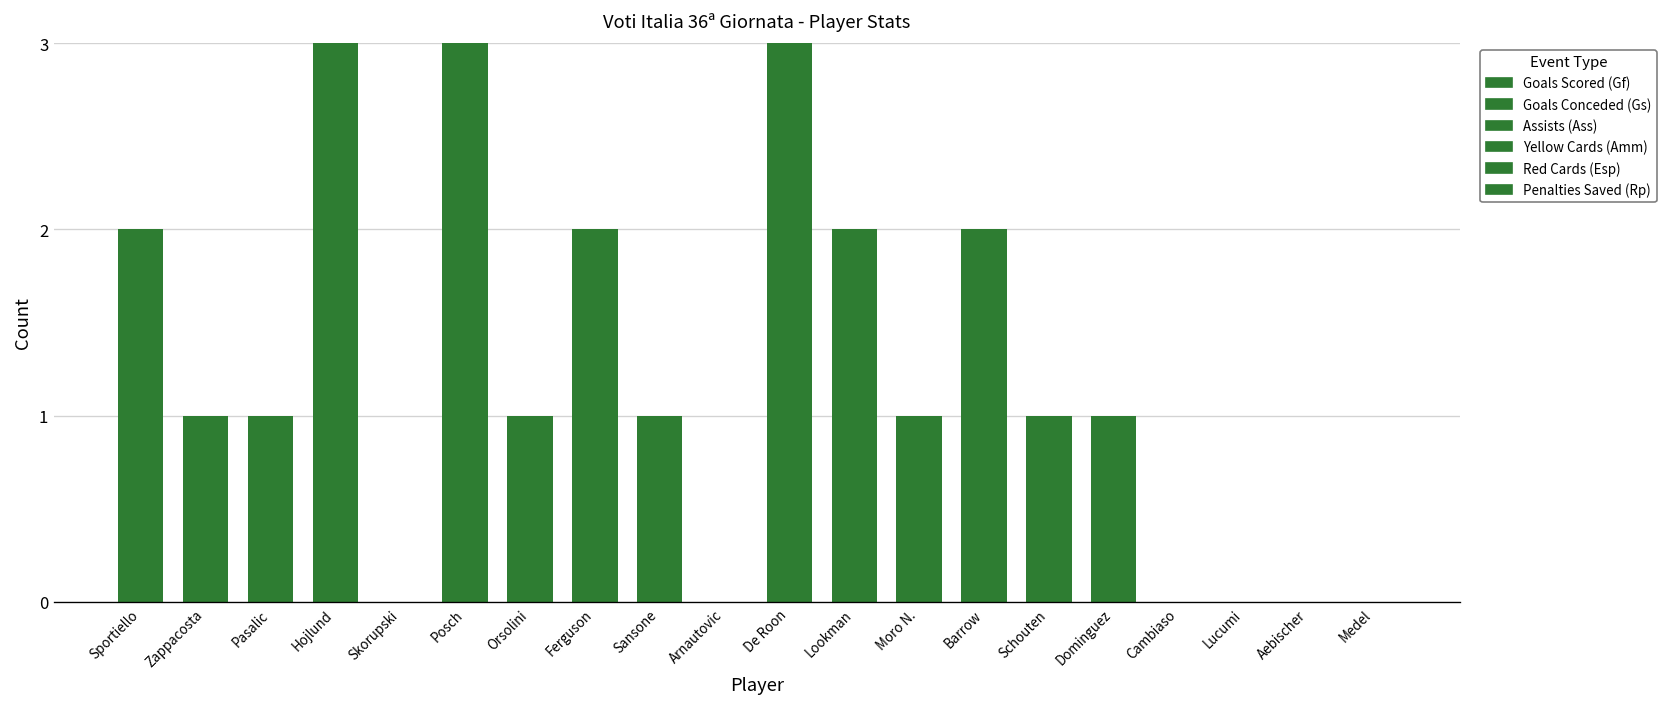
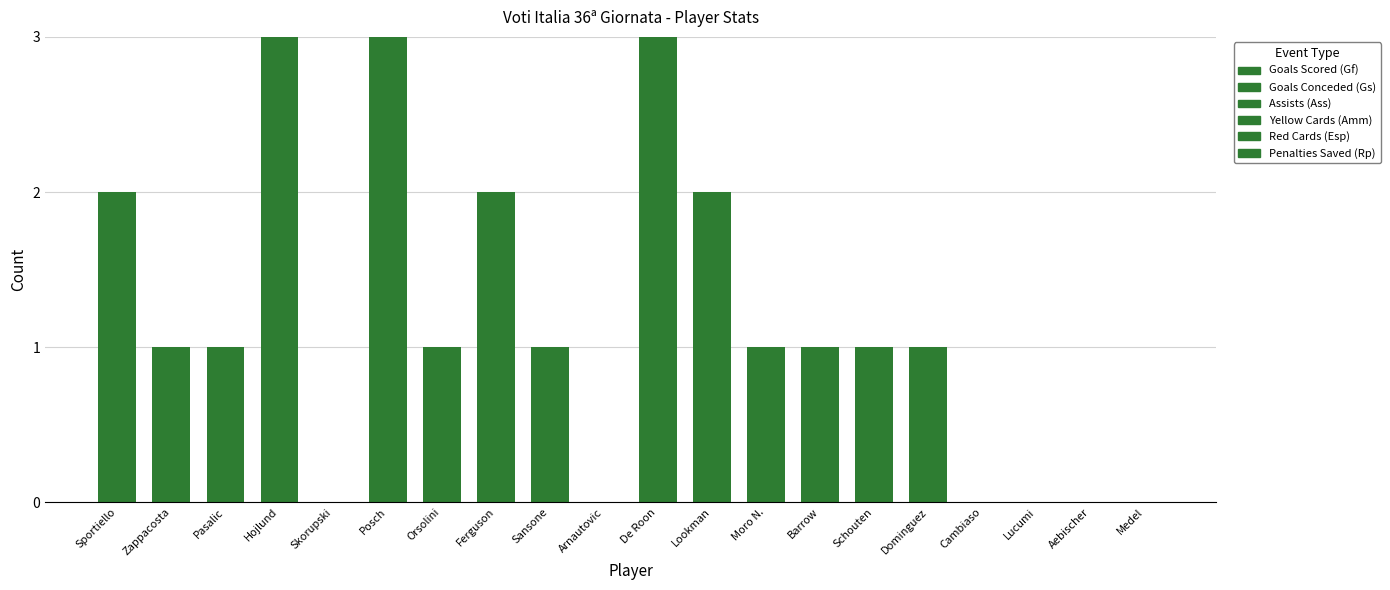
Barrow: 2 -> 1
